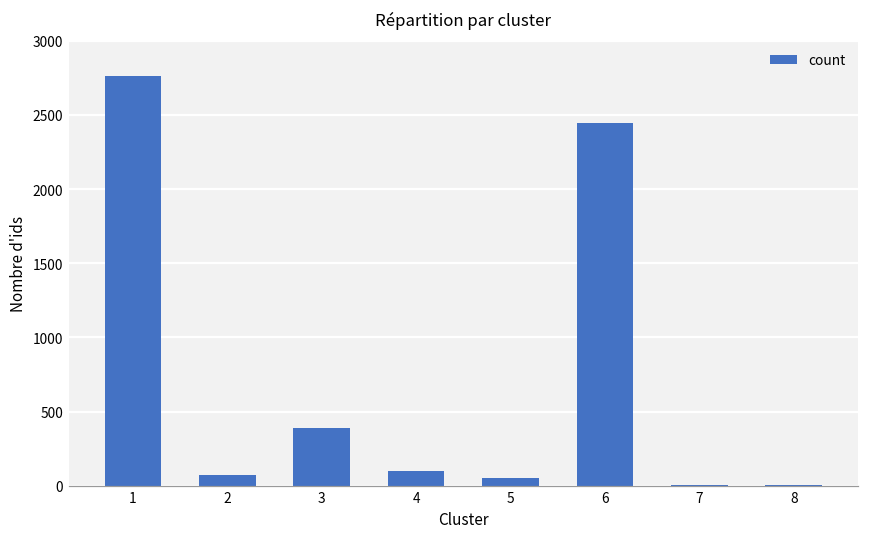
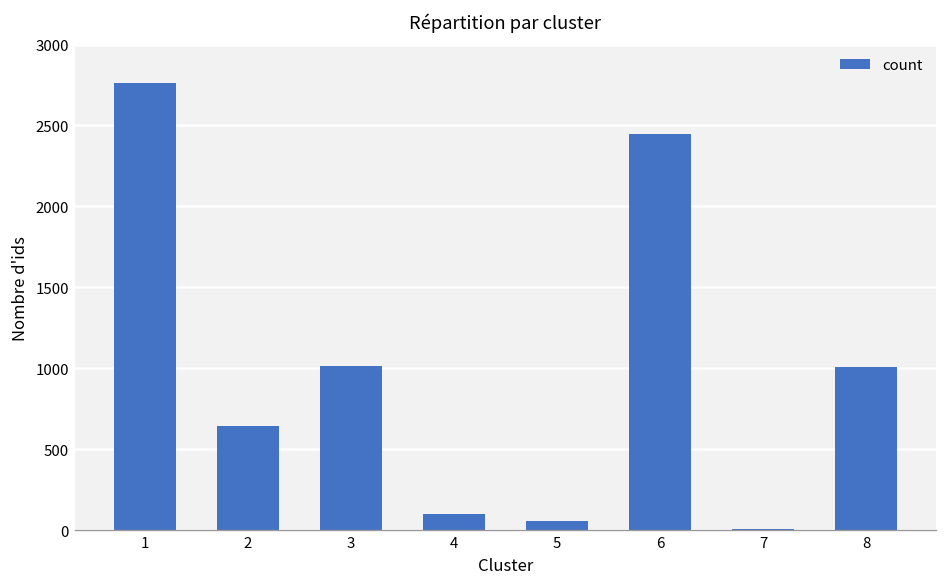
2: 70 -> 650
3: 390 -> 1020
8: 0 -> 1010
